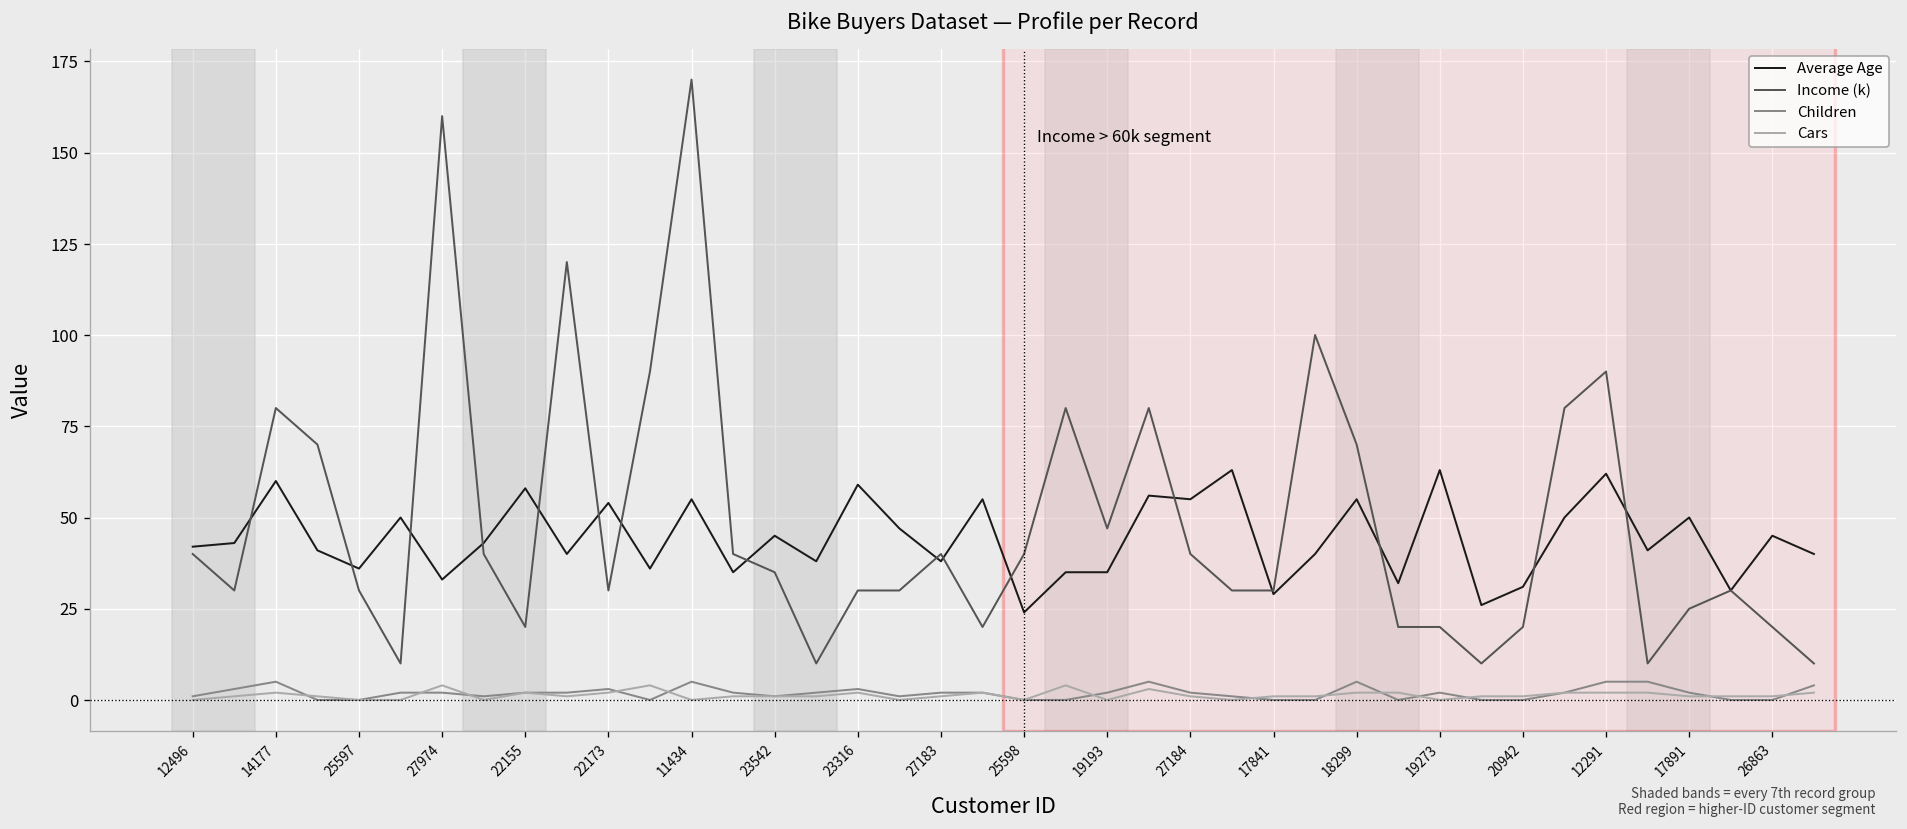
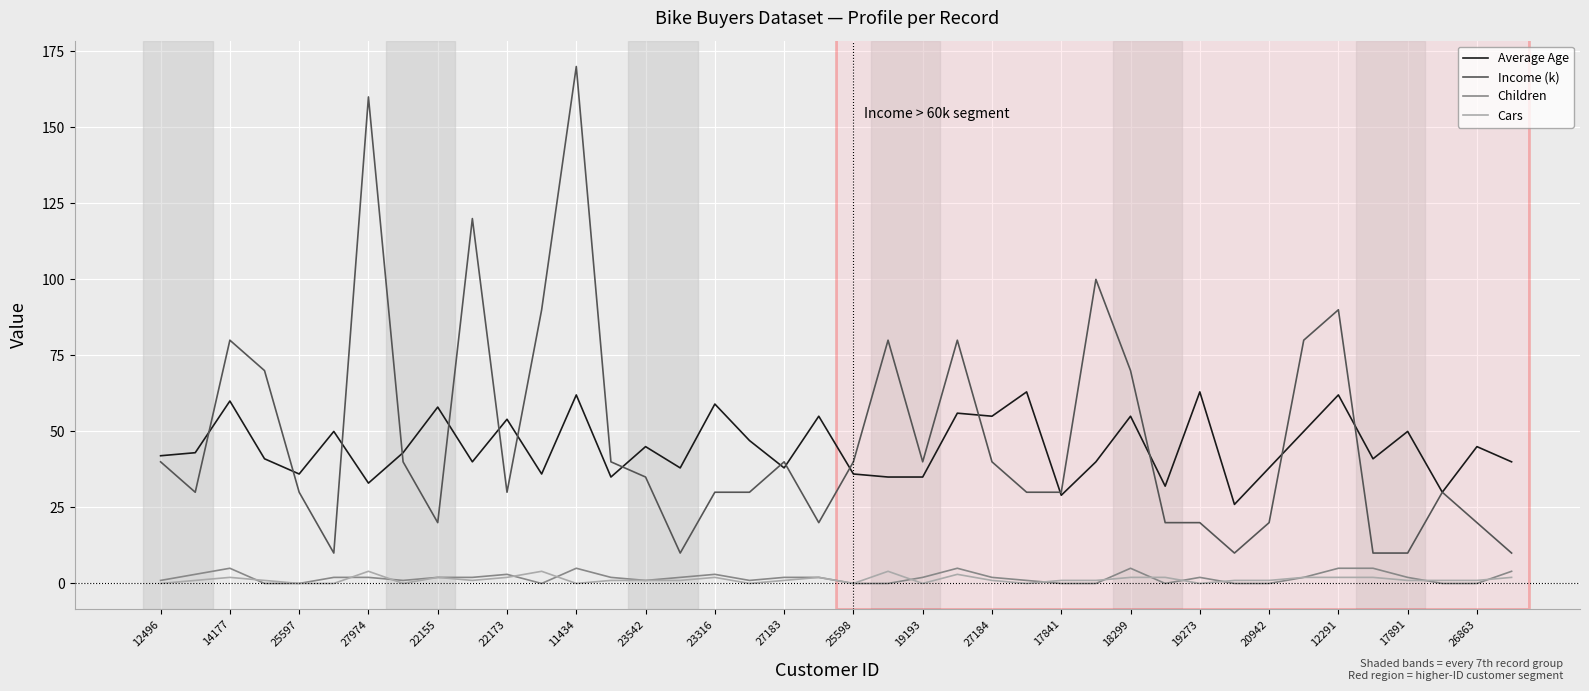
Average Age, 11434: 55 -> 62
Average Age, 25598: 24 -> 36
Income (k), 19193: 47 -> 40
Average Age, 20942: 31 -> 38
Income (k), 17891: 25 -> 10
